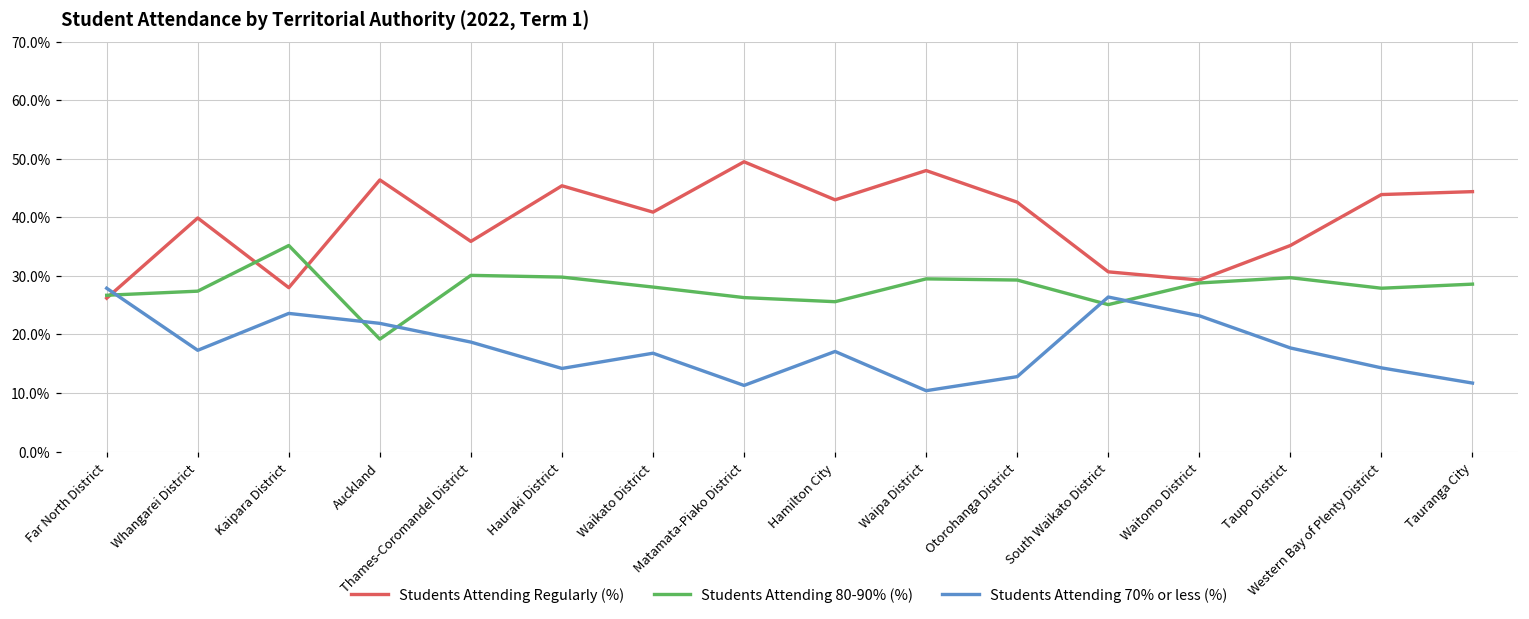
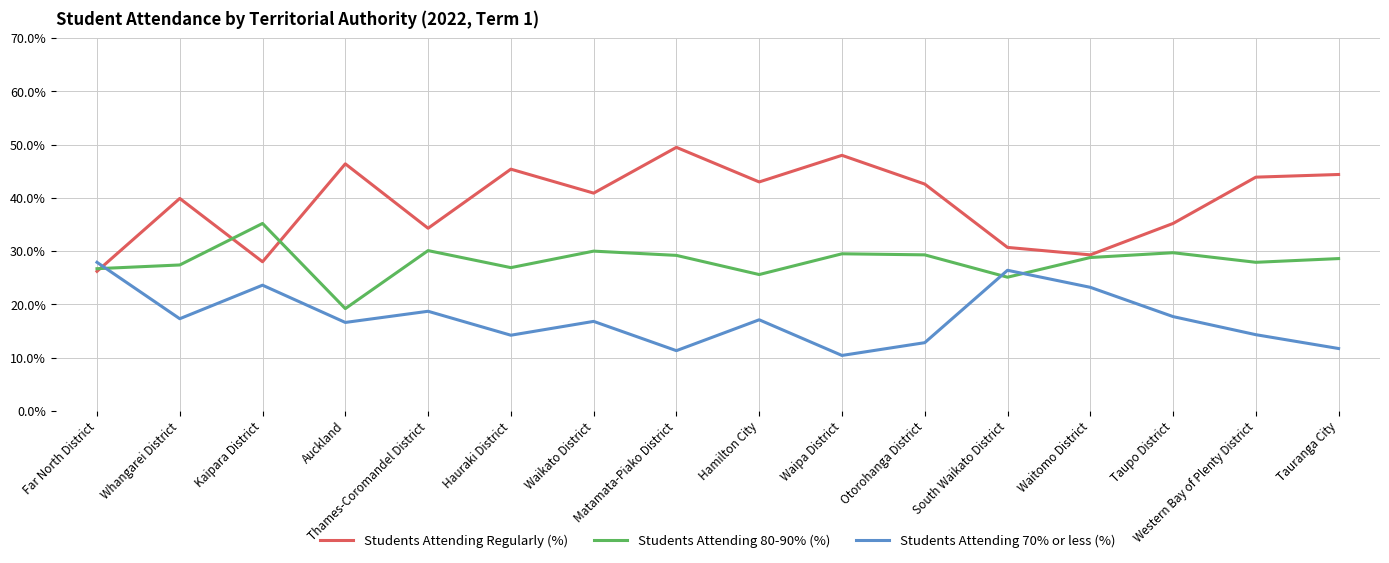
Students Attending 70% or less (%), Auckland: 22% -> 17%
Students Attending Regularly (%), Thames-Coromandel District: 36% -> 34%
Students Attending 80-90% (%), Hauraki District: 30% -> 27%
Students Attending 80-90% (%), Waikato District: 28% -> 30%
Students Attending 80-90% (%), Matamata-Piako District: 26% -> 29%
